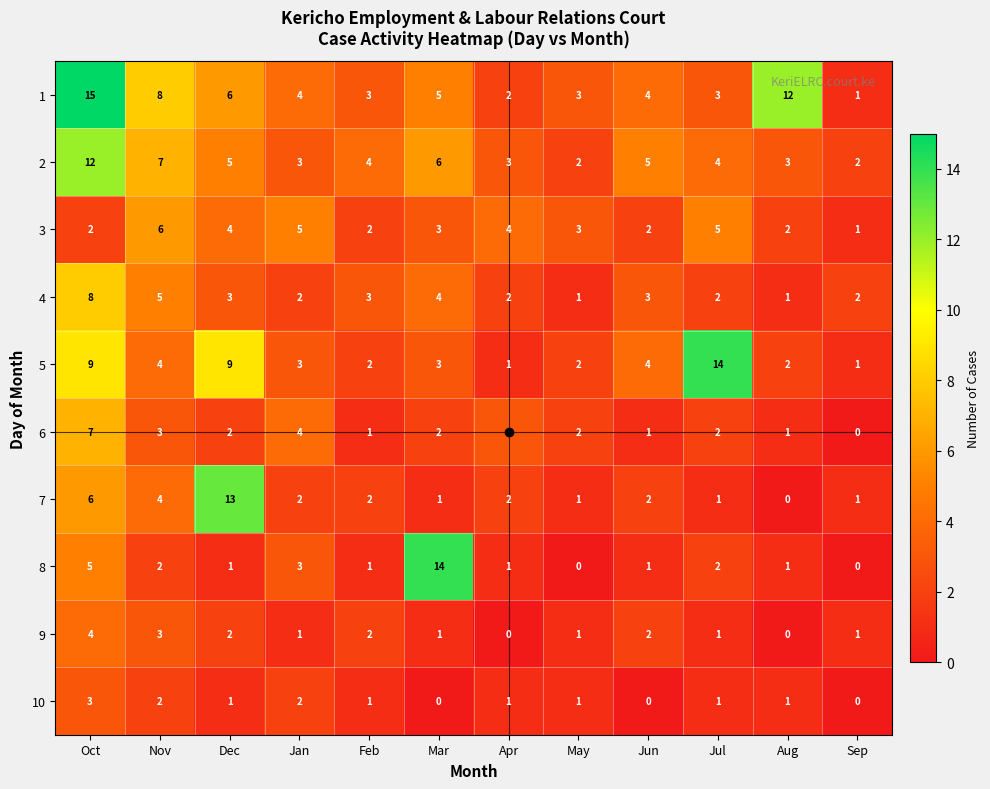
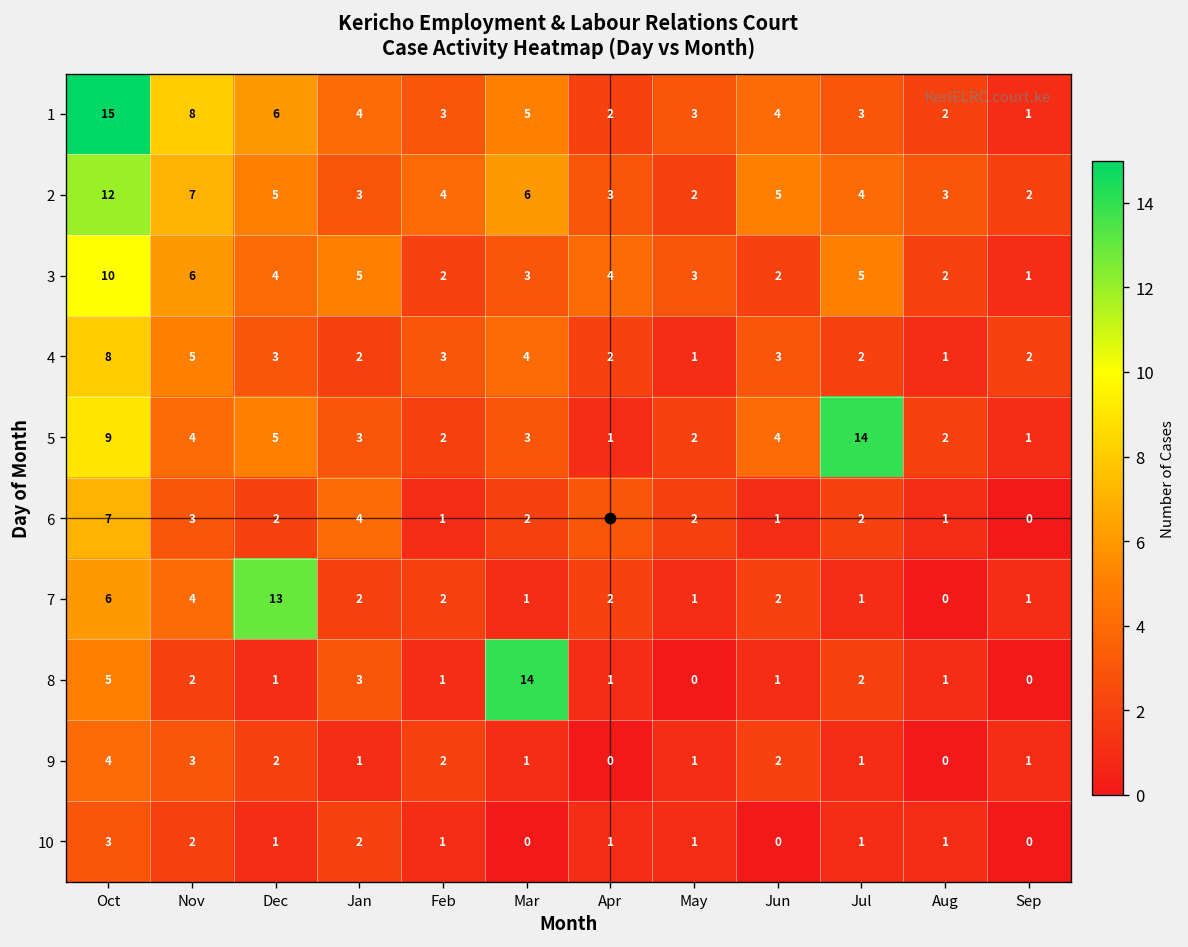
1, Aug: 12 -> 2
3, Oct: 2 -> 10
5, Dec: 9 -> 5
